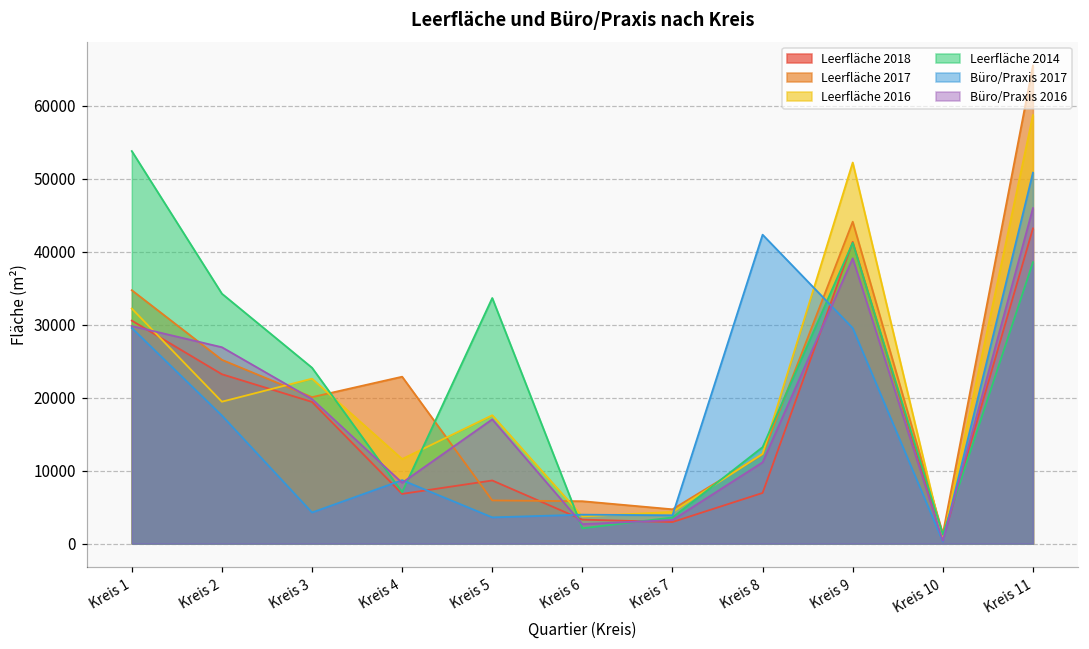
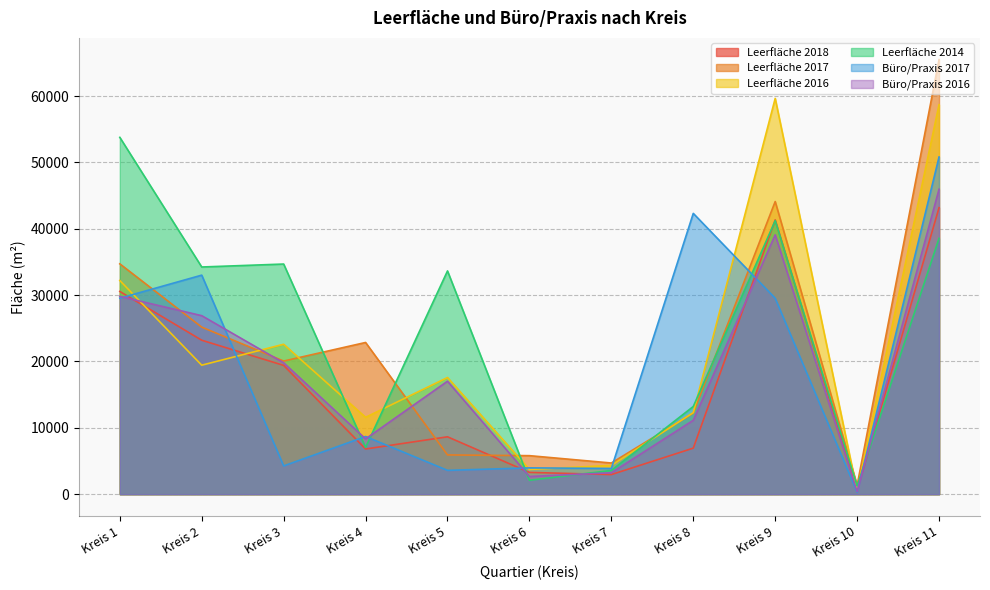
Büro/Praxis 2017, Kreis 2: 18000 -> 33000
Leerfläche 2014, Kreis 3: 24000 -> 35000
Leerfläche 2016, Kreis 9: 52000 -> 60000
